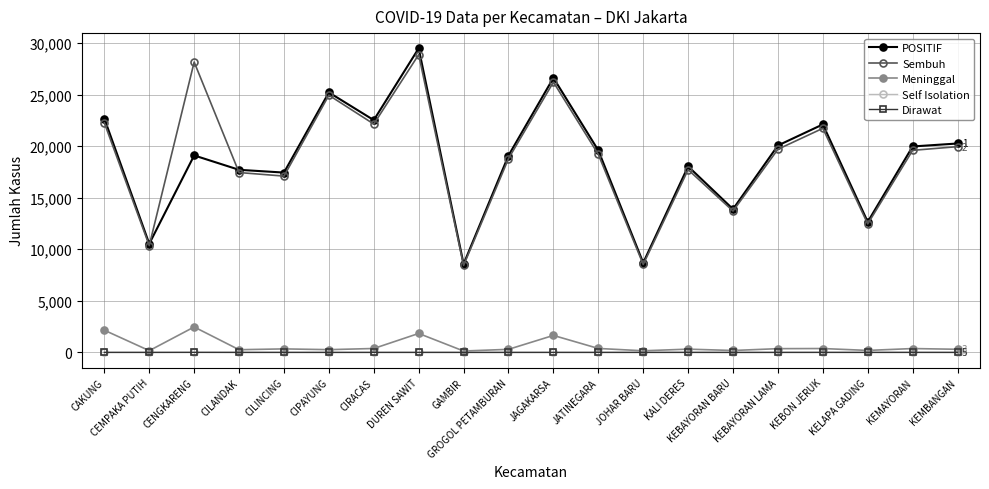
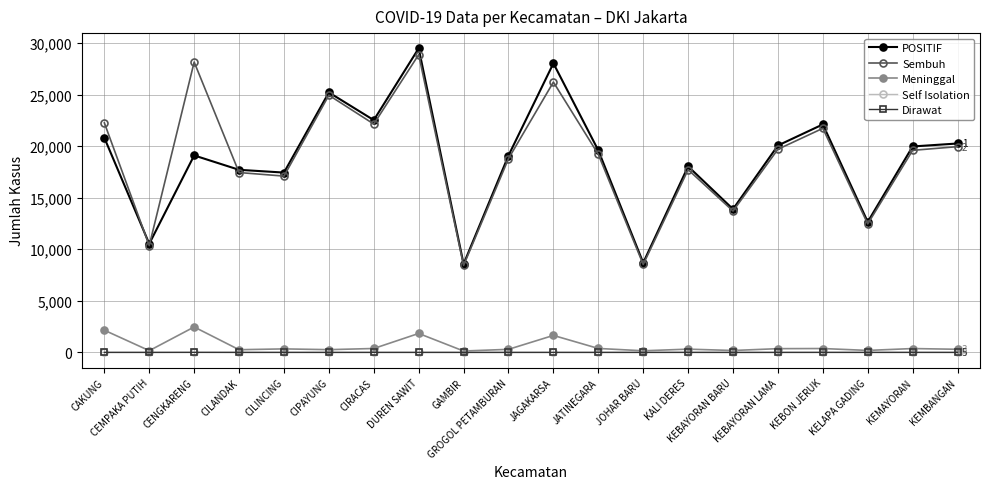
POSITIF, CAKUNG: 22,700 -> 20,800
POSITIF, JAGAKARSA: 26,600 -> 28,000
